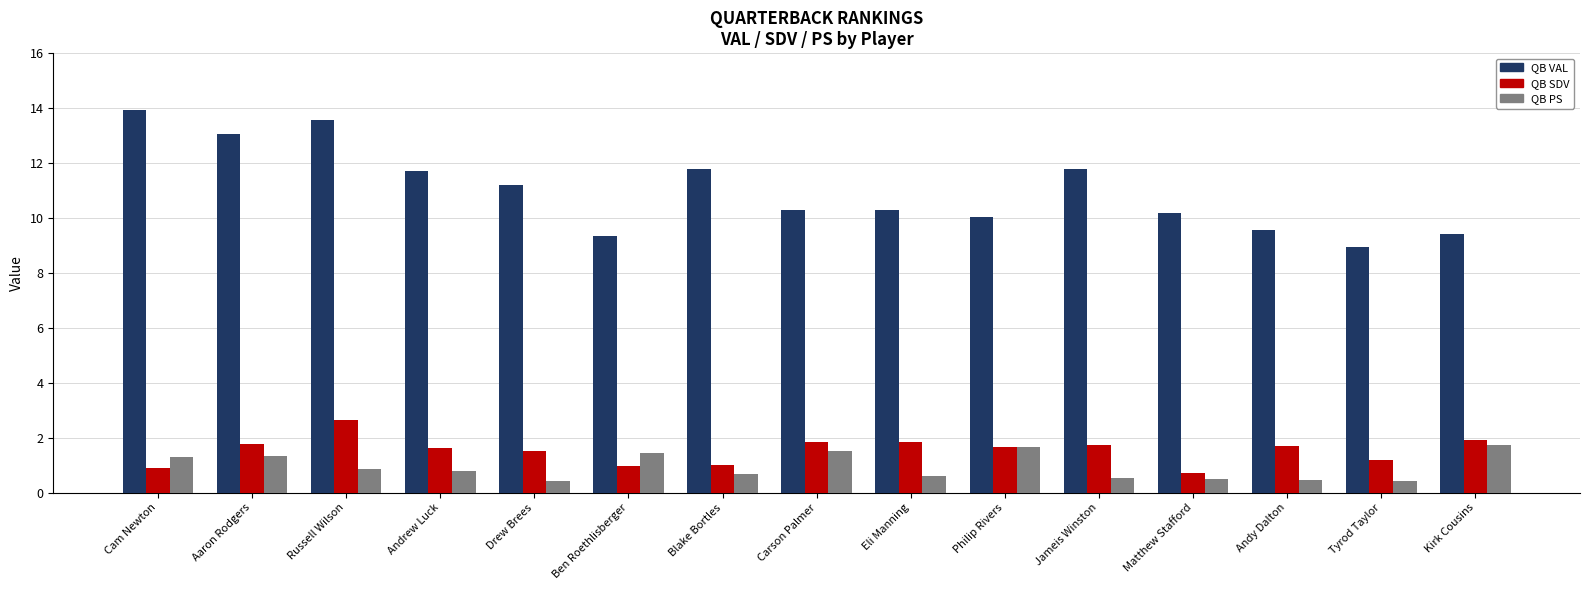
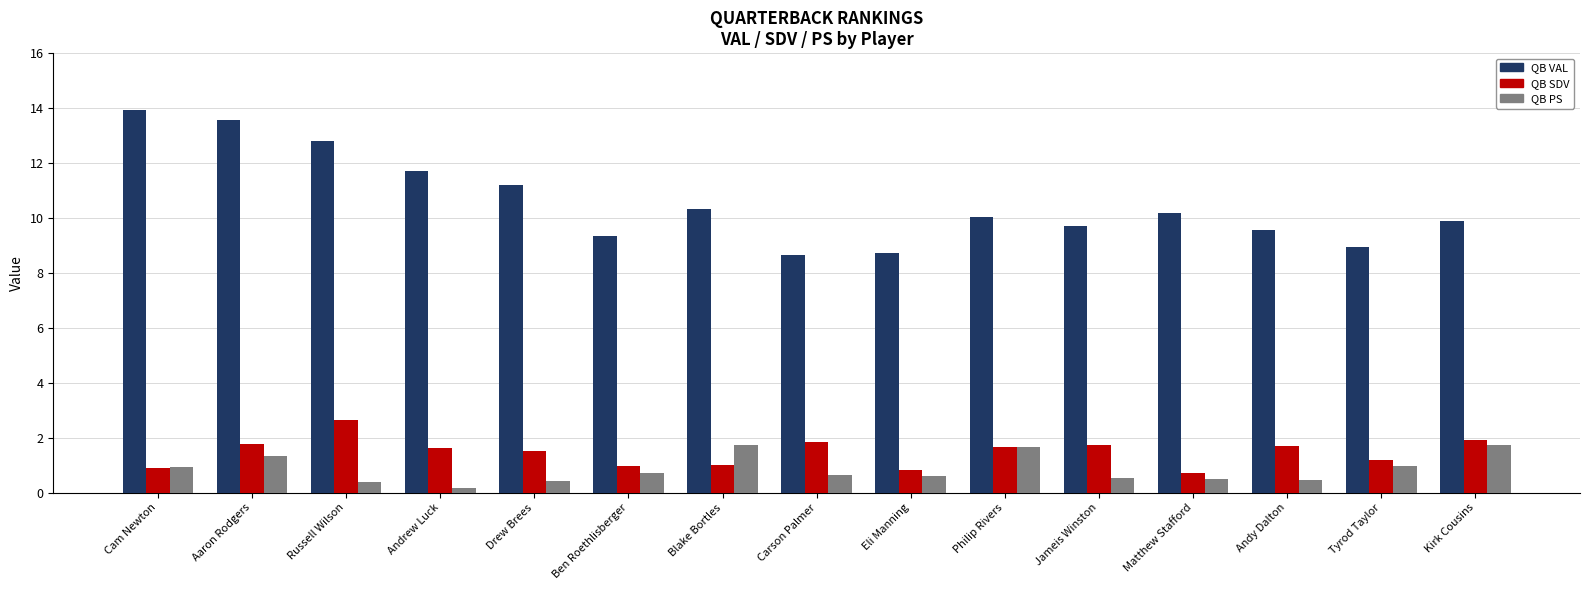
QB PS, Cam Newton: 1.3 -> 0.9
QB VAL, Aaron Rodgers: 13.1 -> 13.6
QB VAL, Russell Wilson: 13.6 -> 12.8
QB PS, Russell Wilson: 0.9 -> 0.4
QB PS, Andrew Luck: 0.8 -> 0.2
QB PS, Ben Roethlisberger: 1.5 -> 0.7
QB VAL, Blake Bortles: 11.8 -> 10.3
QB PS, Blake Bortles: 0.7 -> 1.7
QB VAL, Carson Palmer: 10.3 -> 8.6
QB PS, Carson Palmer: 1.5 -> 0.7
QB VAL, Eli Manning: 10.3 -> 8.7
QB SDV, Eli Manning: 1.8 -> 0.8
QB VAL, Jameis Winston: 11.8 -> 9.7
QB PS, Tyrod Taylor: 0.4 -> 1.0
QB VAL, Kirk Cousins: 9.4 -> 9.9
